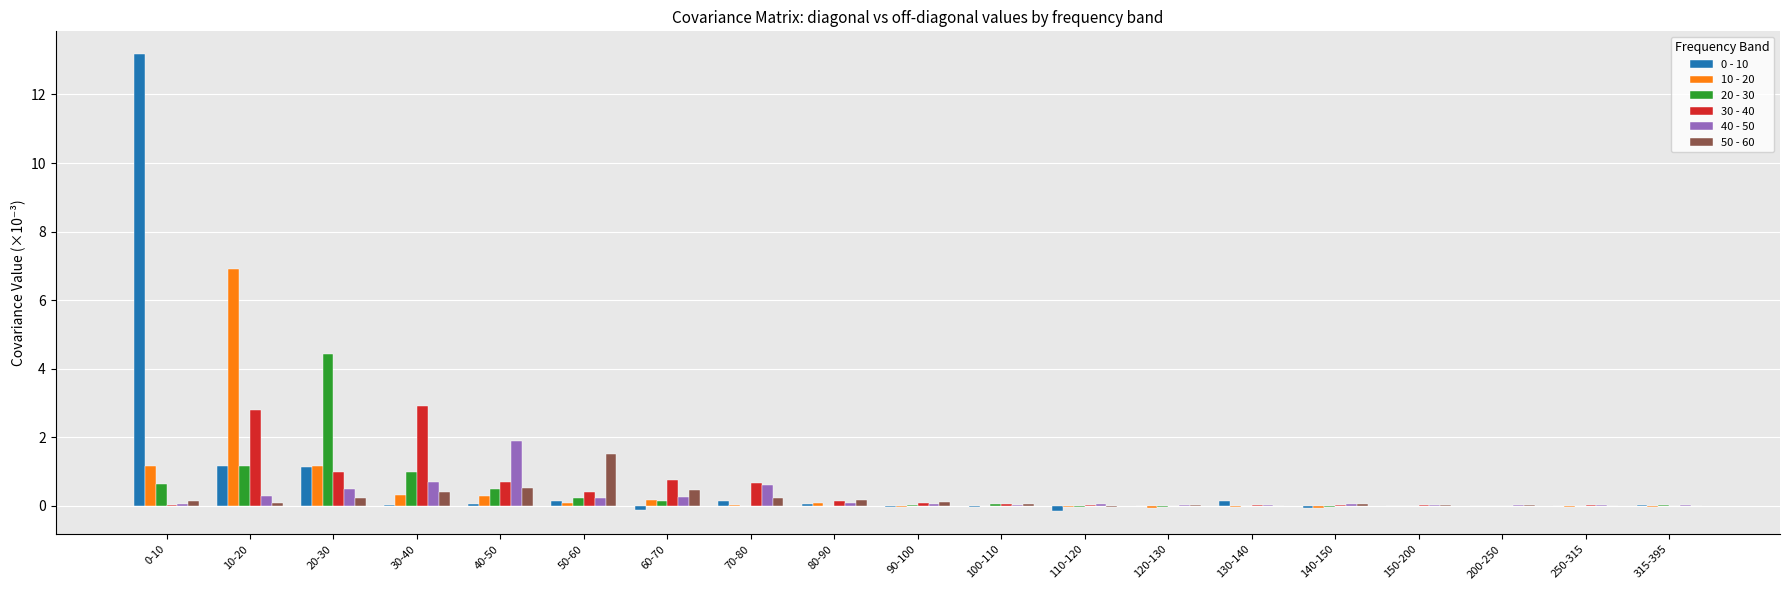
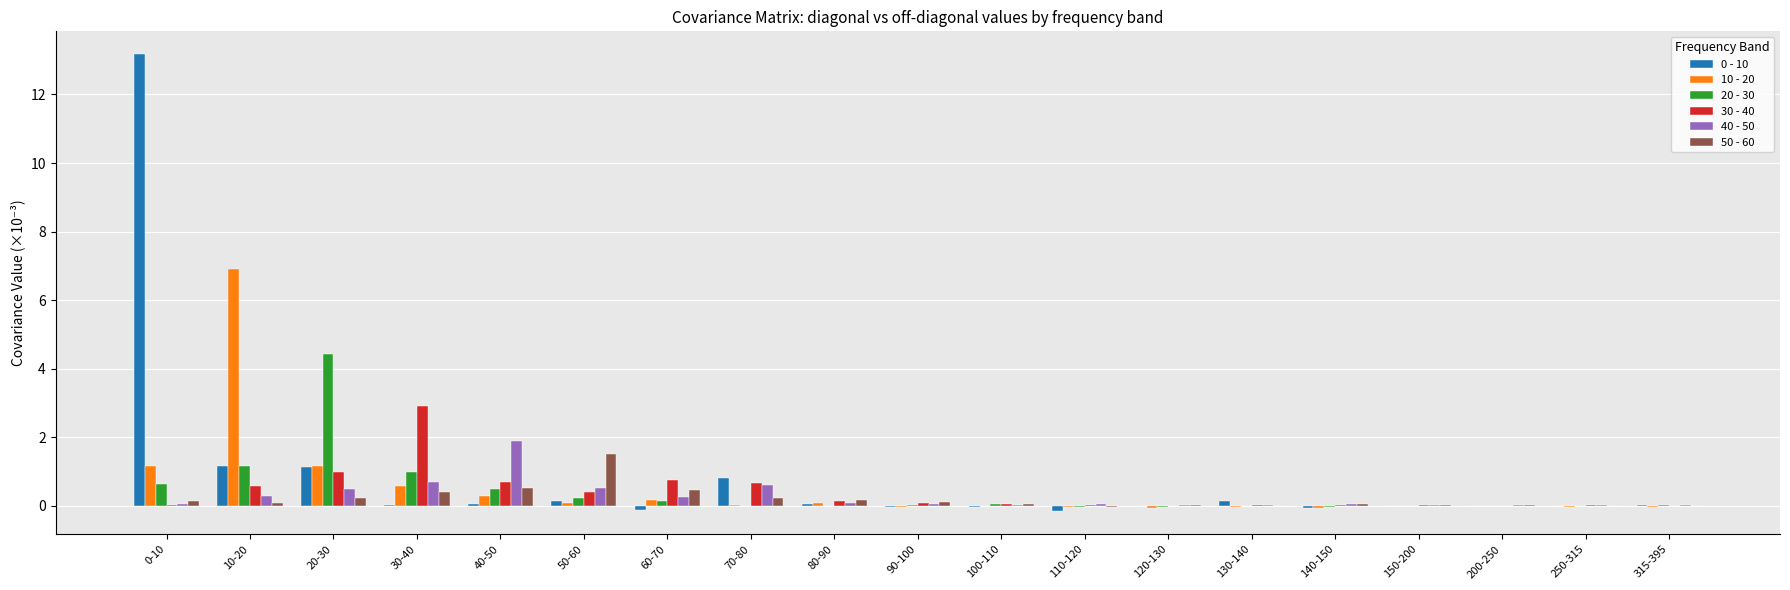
30 - 40, 10-20: 2.8 -> 0.6
10 - 20, 30-40: 0.3 -> 0.6
40 - 50, 50-60: 0.2 -> 0.5
0 - 10, 70-80: 0.1 -> 0.8
